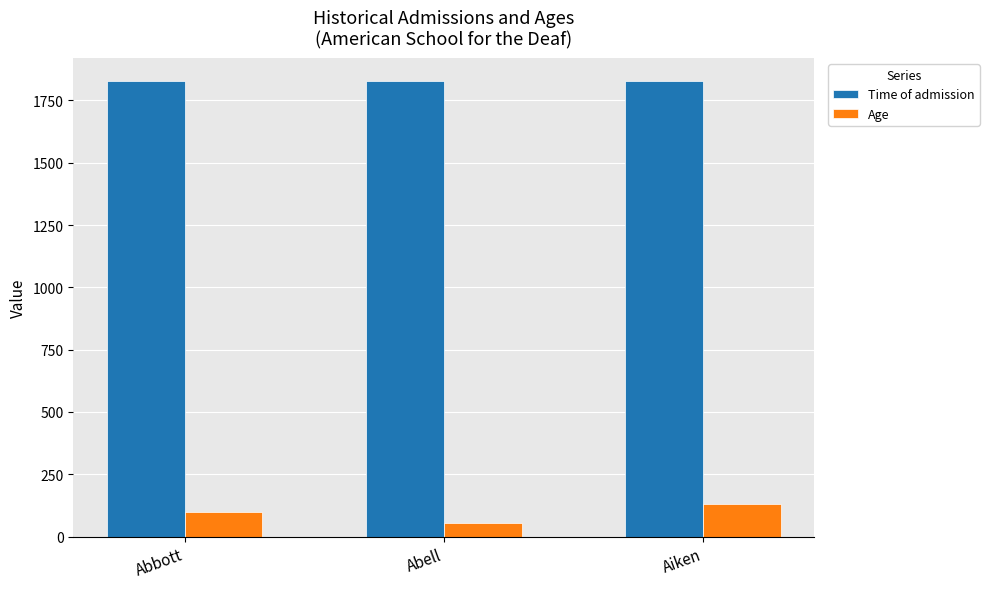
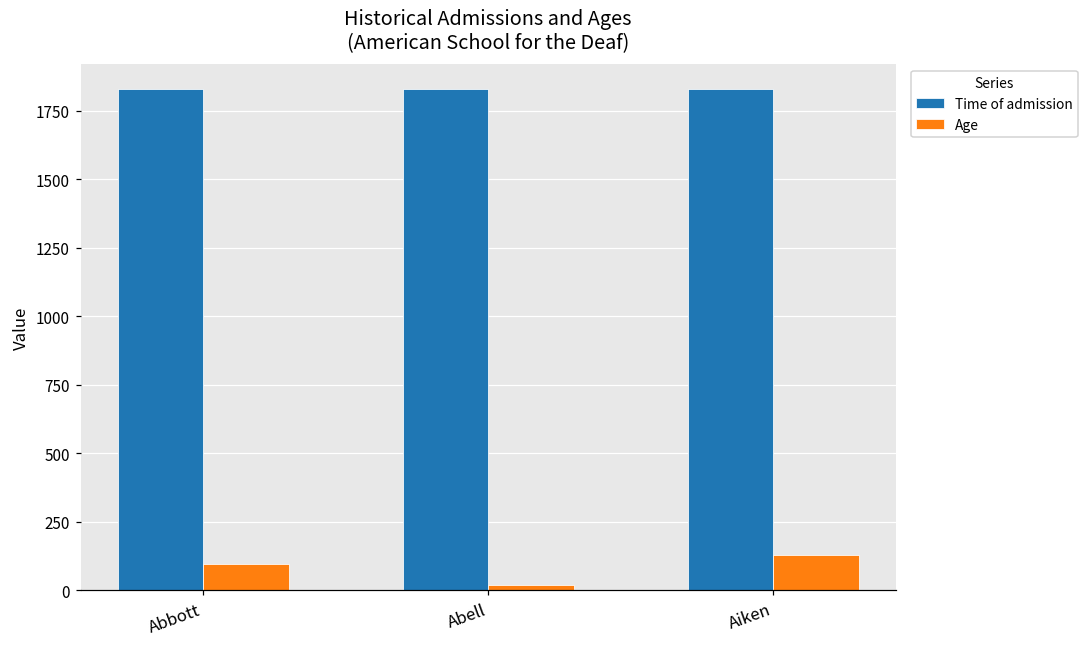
Age, Abell: 50 -> 20
